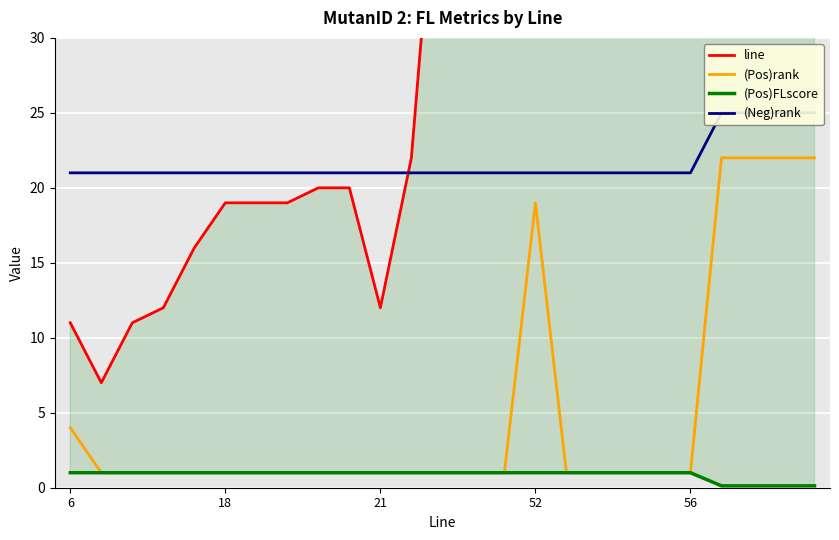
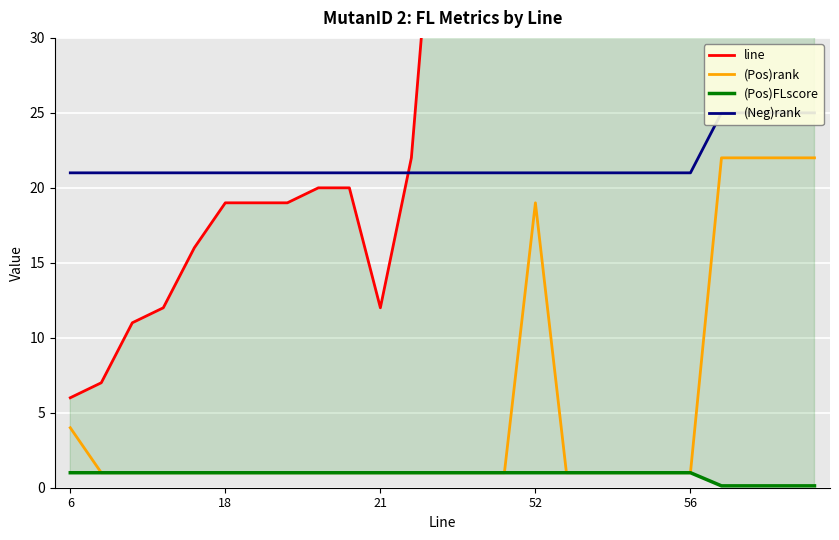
line, 6: 11 -> 6
